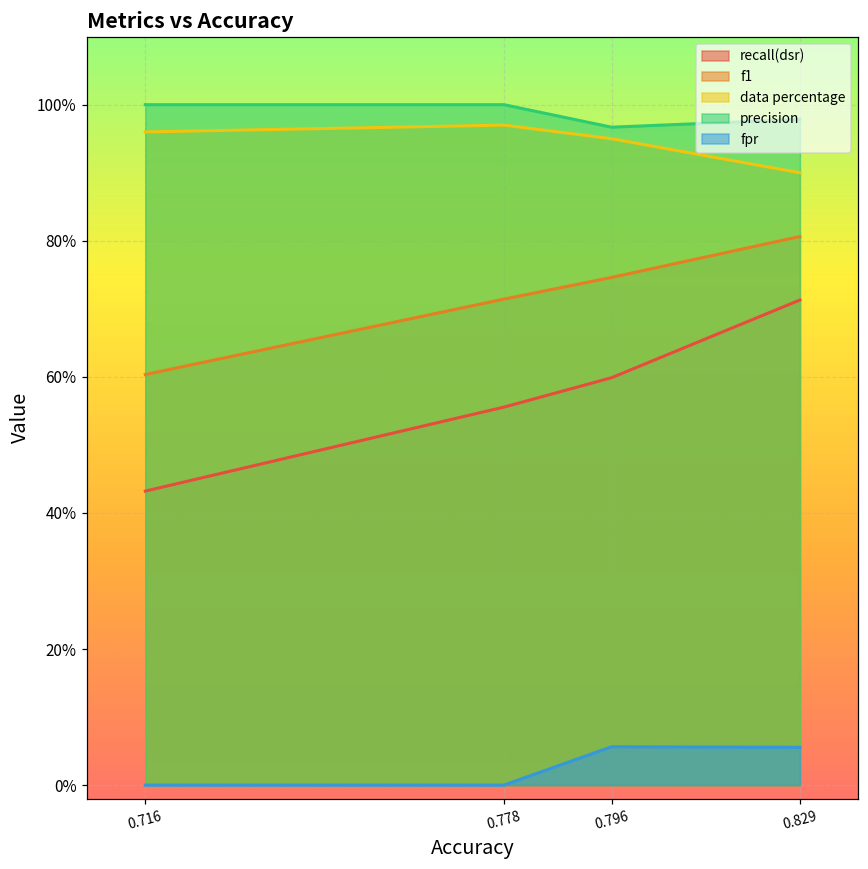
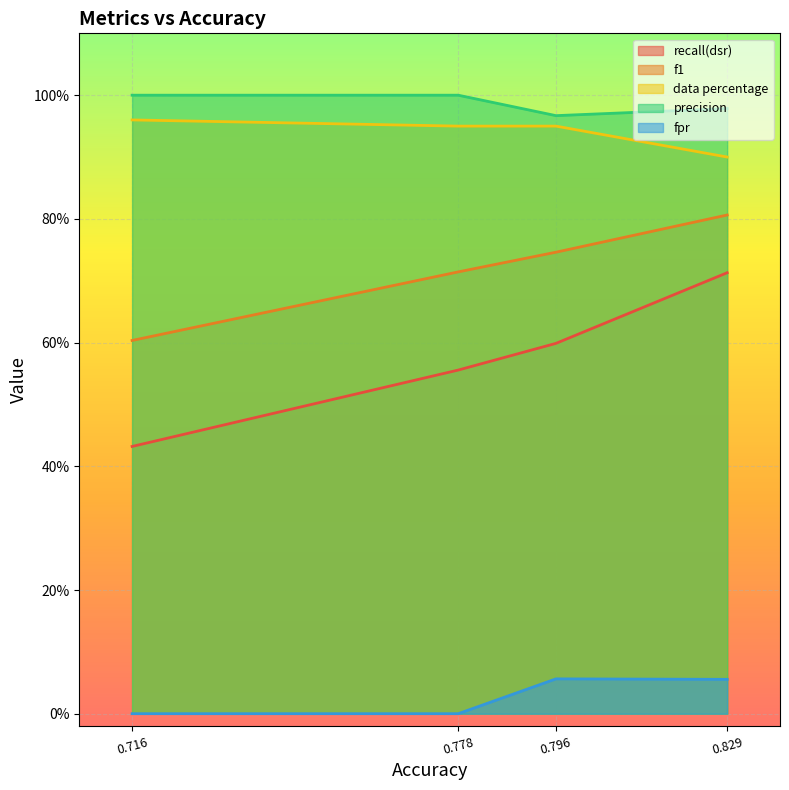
data percentage, 0.778: 97% -> 95%
